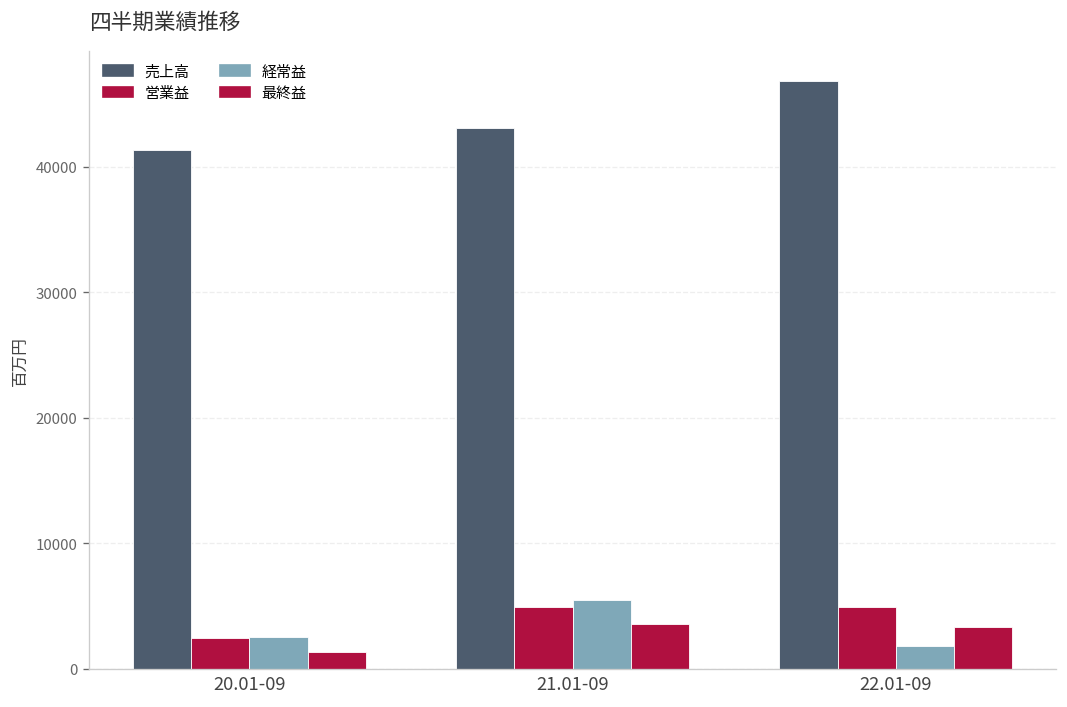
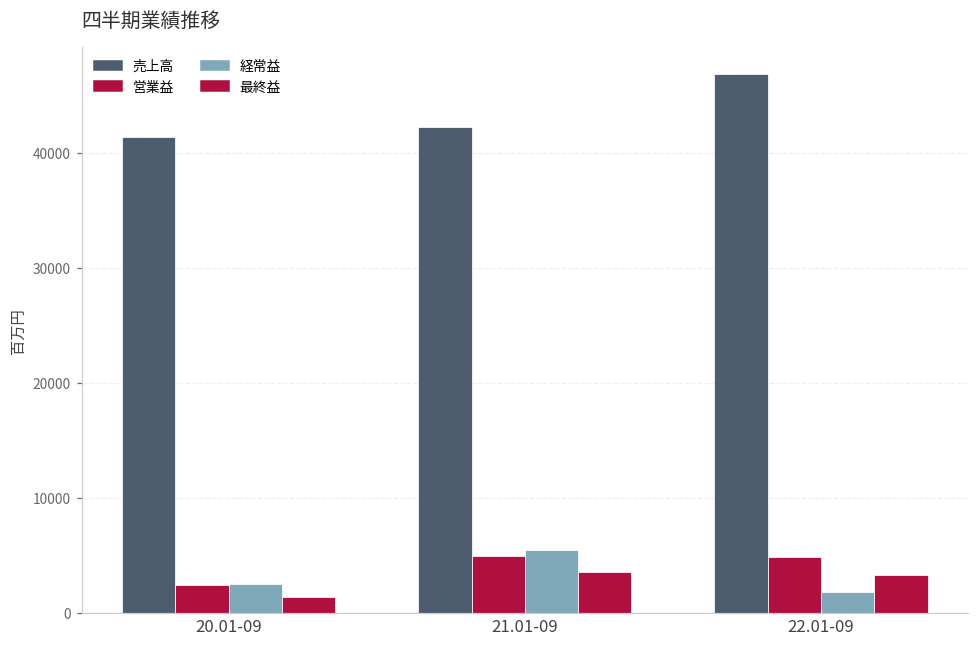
売上高, 21.01-09: 43000 -> 42200
